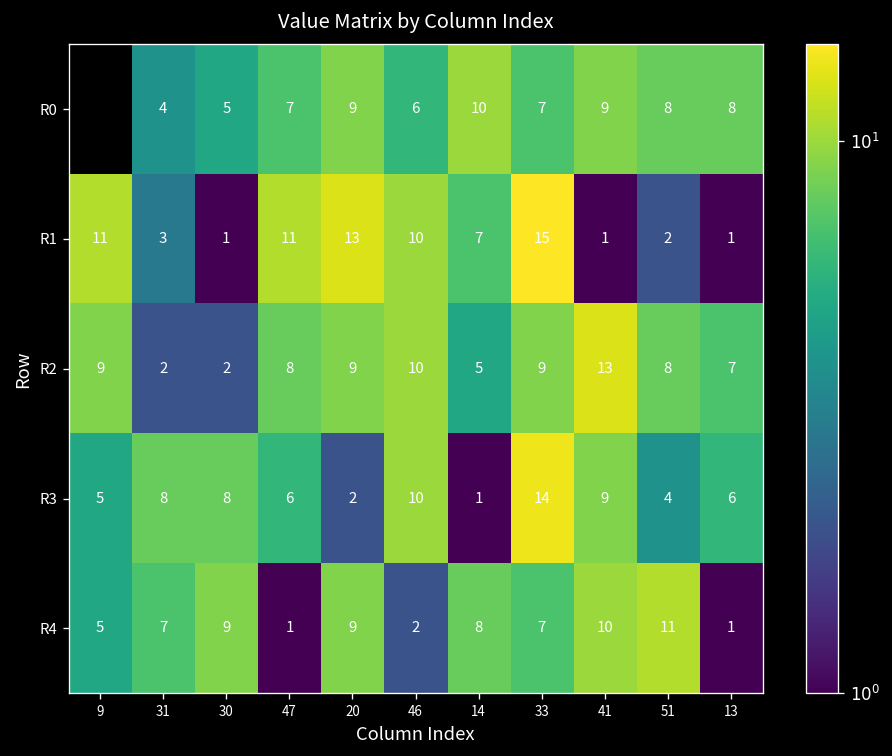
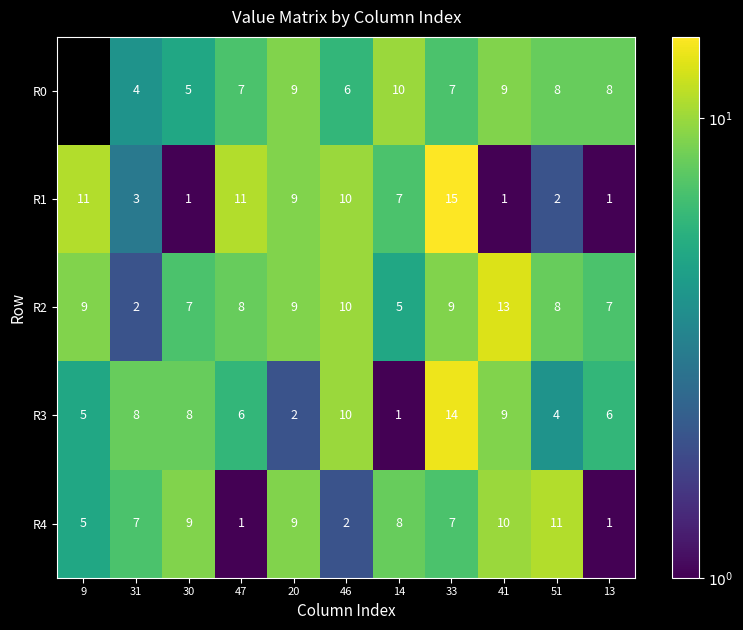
R1, 20: 13 -> 9
R2, 30: 2 -> 7
